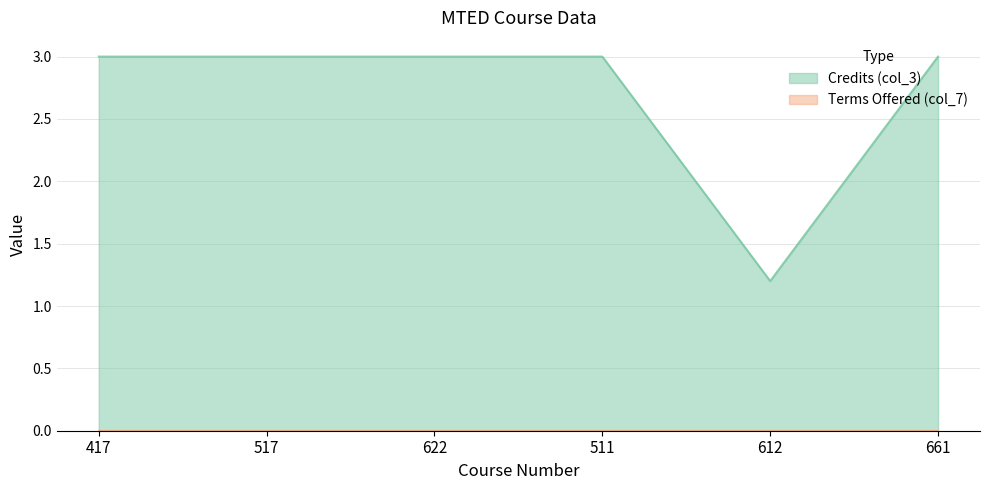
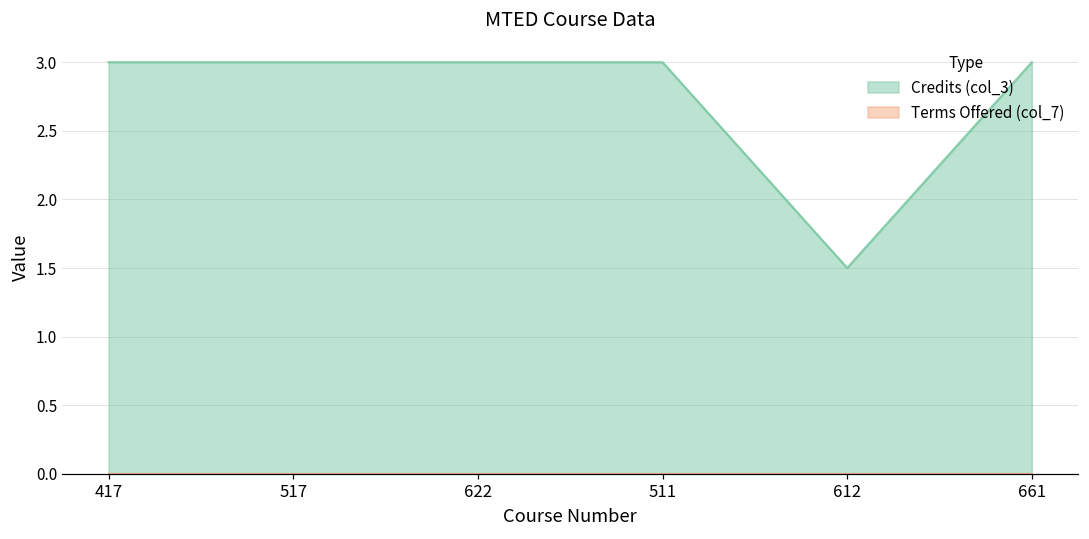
Credits (col_3), 612: 1.2 -> 1.5
